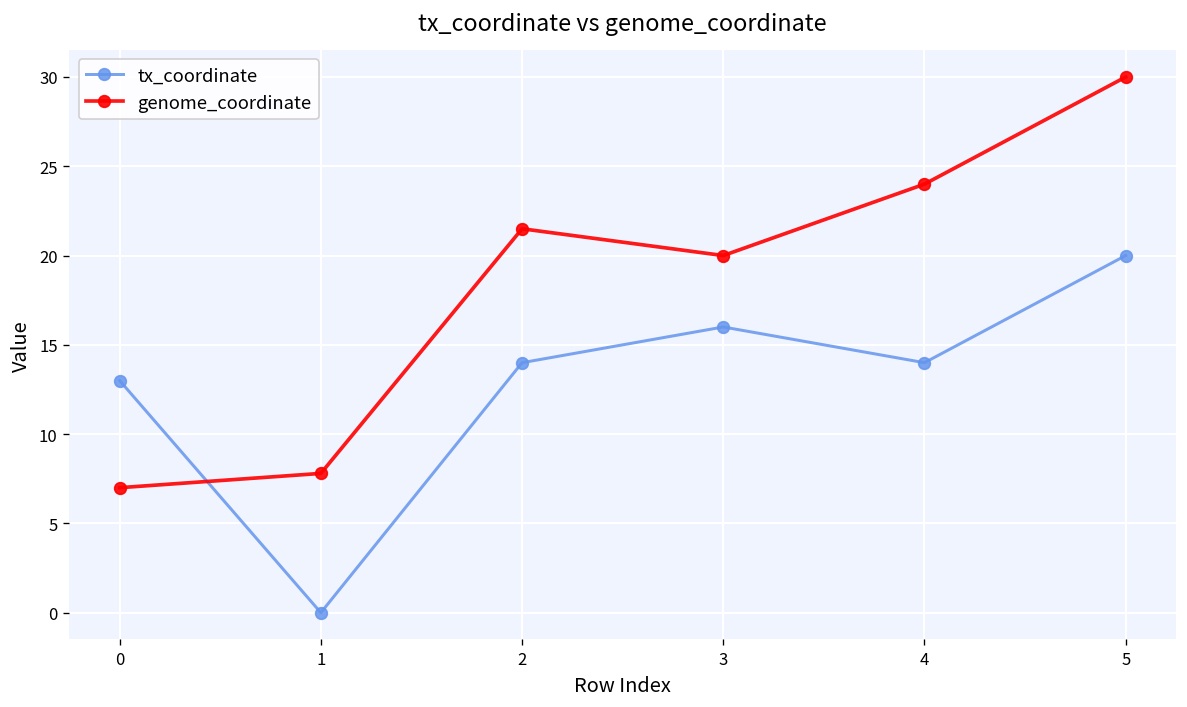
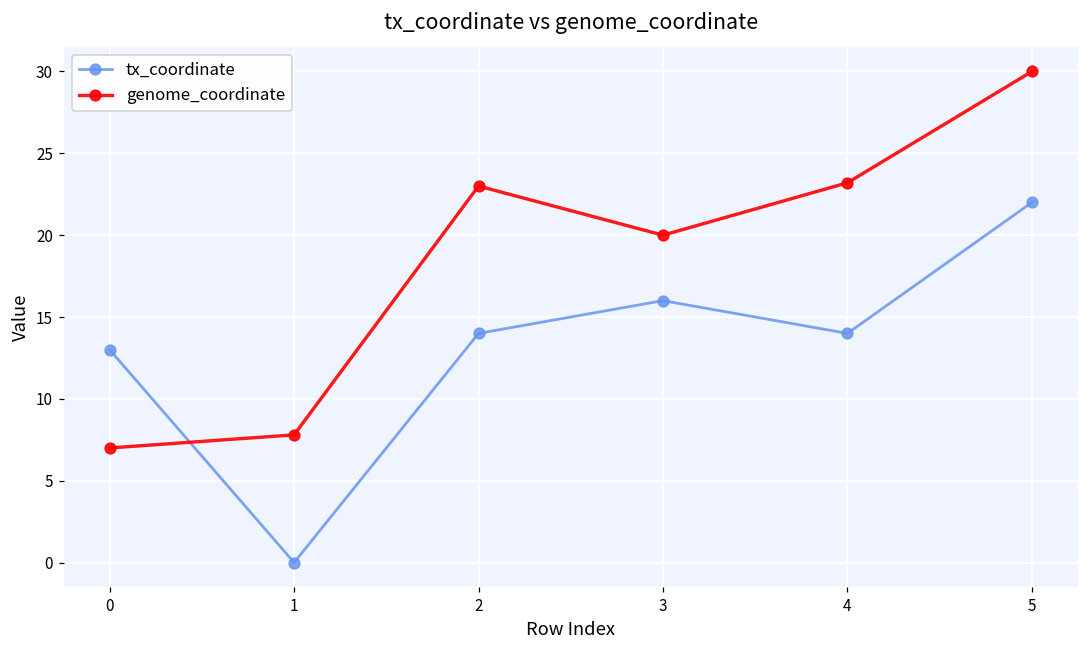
genome_coordinate, 2: 21.5 -> 23.0
genome_coordinate, 4: 24.0 -> 23.2
tx_coordinate, 5: 20 -> 22
